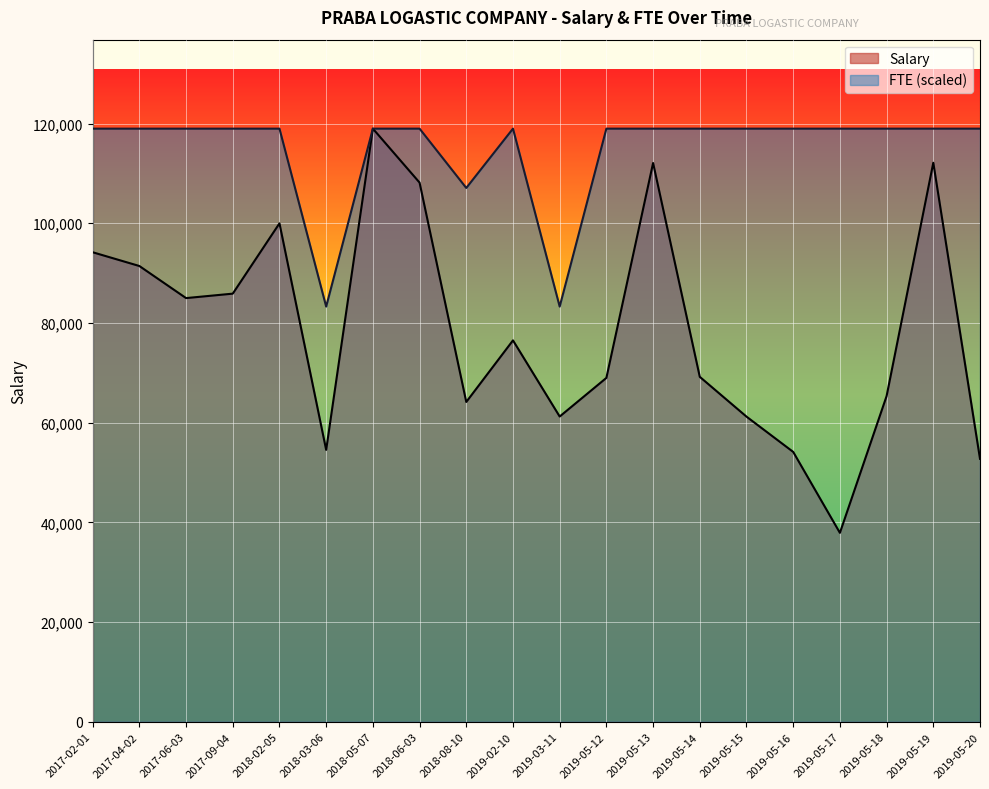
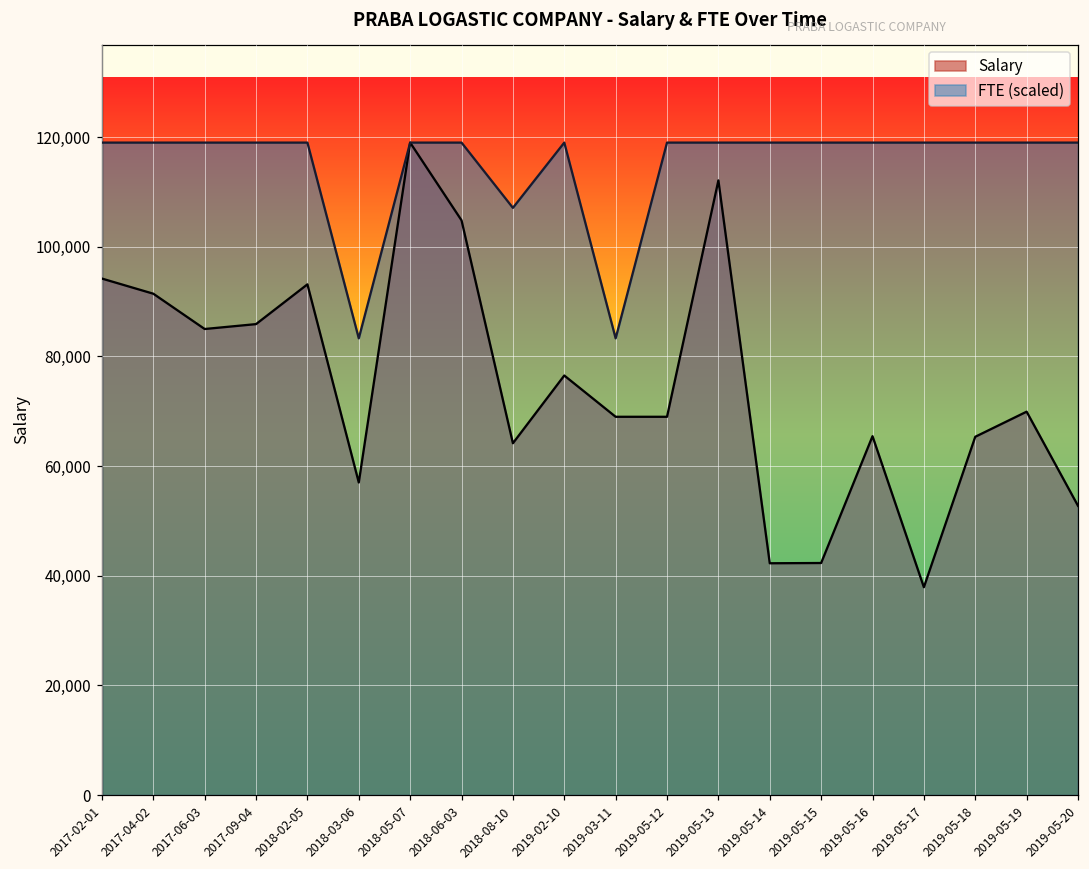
Salary, 2018-02-05: 100,000 -> 93,000
Salary, 2018-03-06: 55,000 -> 57,000
Salary, 2018-06-03: 108,000 -> 105,000
Salary, 2019-03-11: 61,000 -> 69,000
Salary, 2019-05-14: 69,000 -> 42,000
Salary, 2019-05-15: 61,000 -> 42,000
Salary, 2019-05-16: 54,000 -> 65,000
Salary, 2019-05-19: 112,000 -> 70,000
